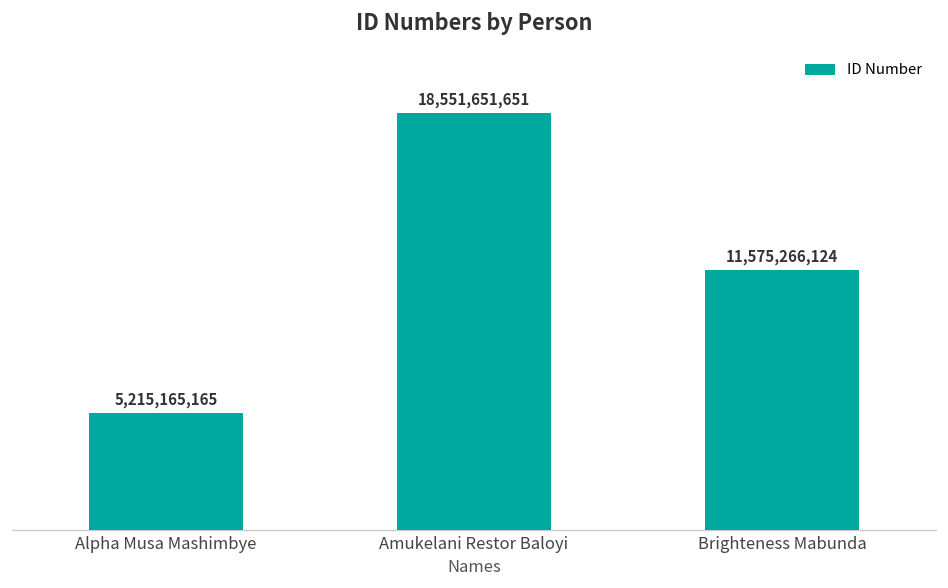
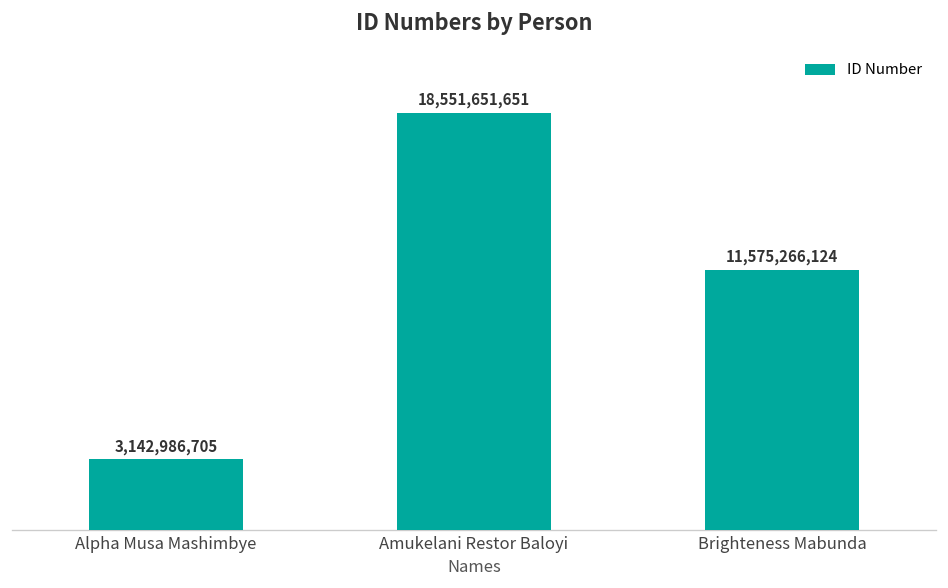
Alpha Musa Mashimbye: 5,215,165,165 -> 3,142,986,705
